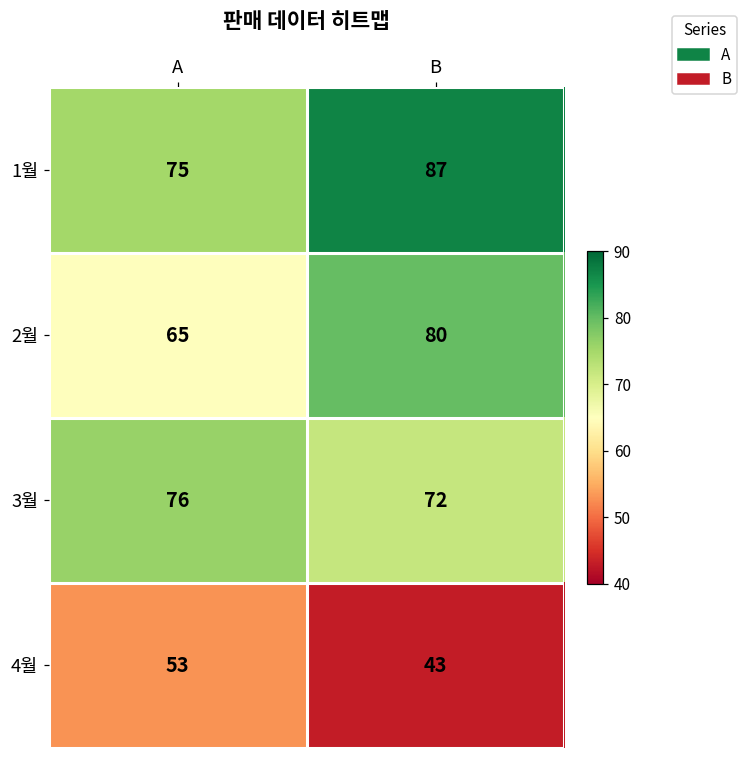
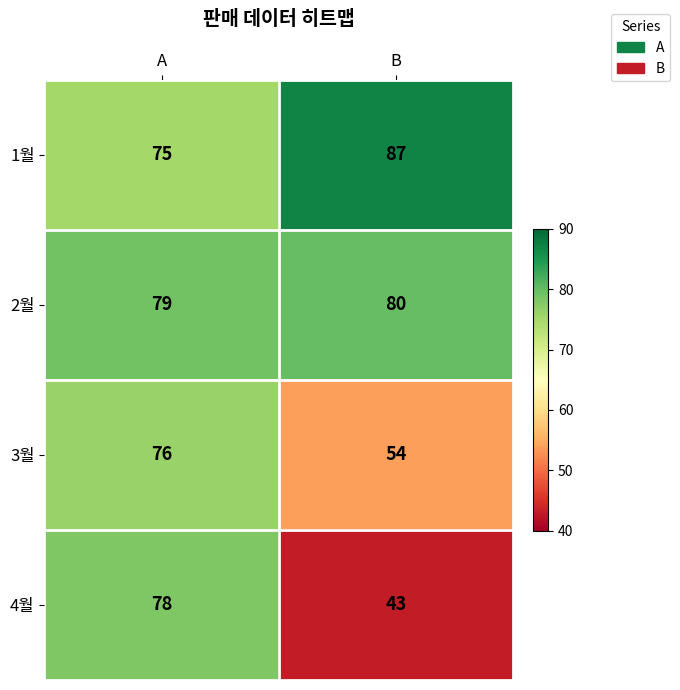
2월, A: 65 -> 79
3월, B: 72 -> 54
4월, A: 53 -> 78
